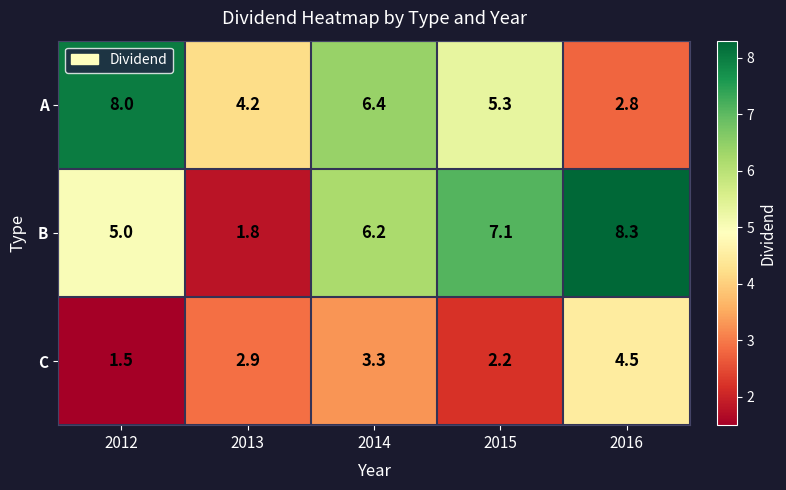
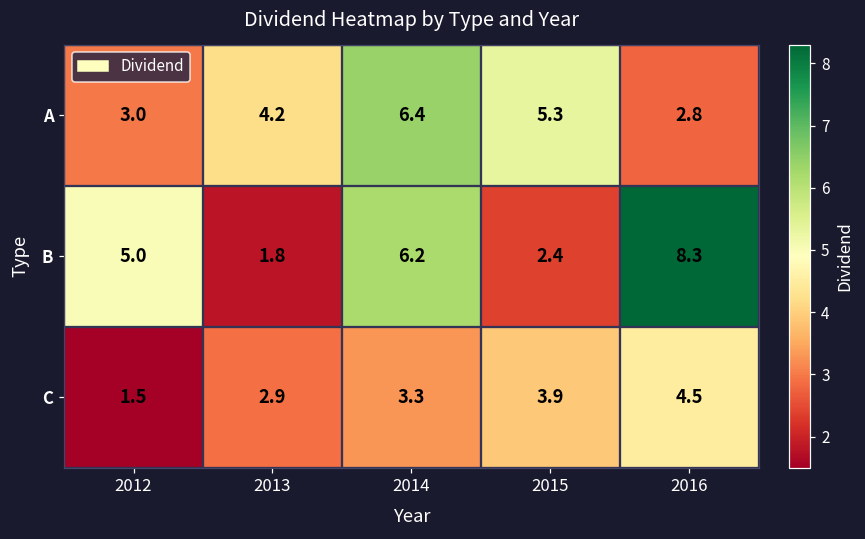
A, 2012: 8.0 -> 3.0
B, 2015: 7.1 -> 2.4
C, 2015: 2.2 -> 3.9
